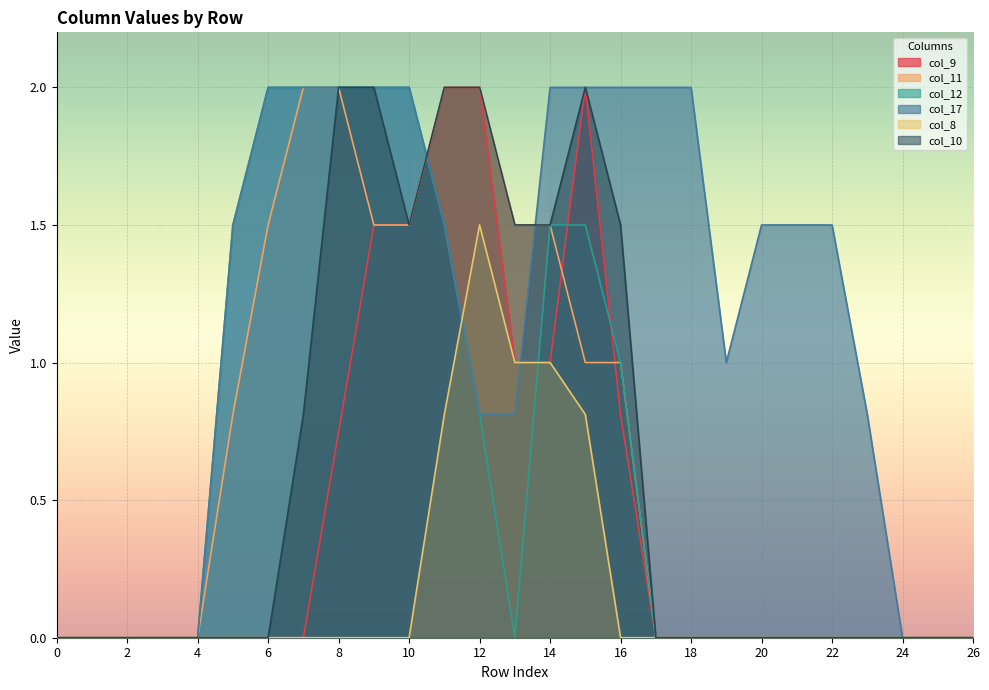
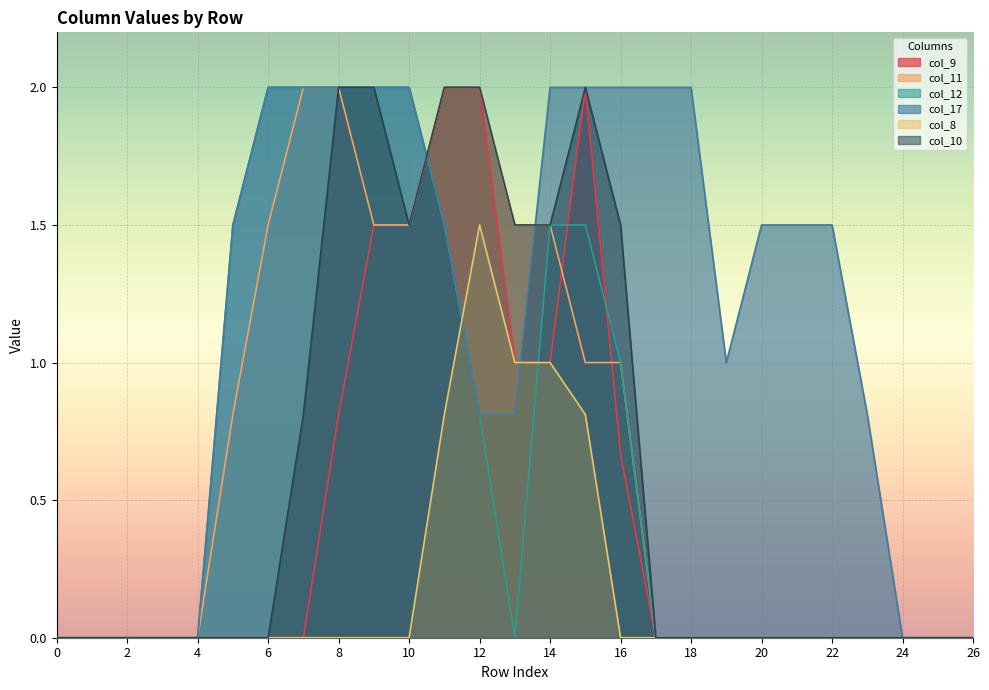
col_9, 8: 0.75 -> 0.81
col_9, 16: 0.81 -> 0.67
